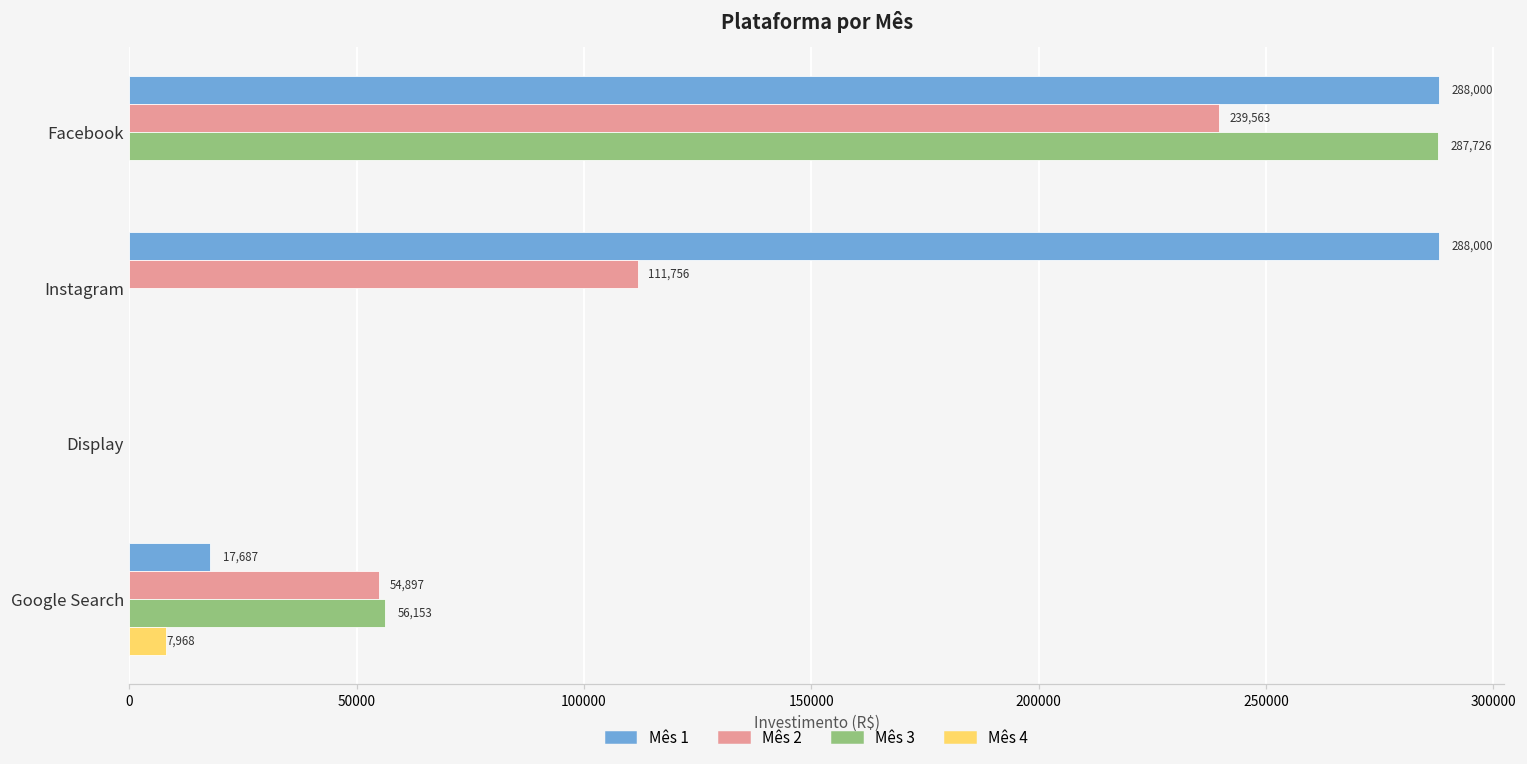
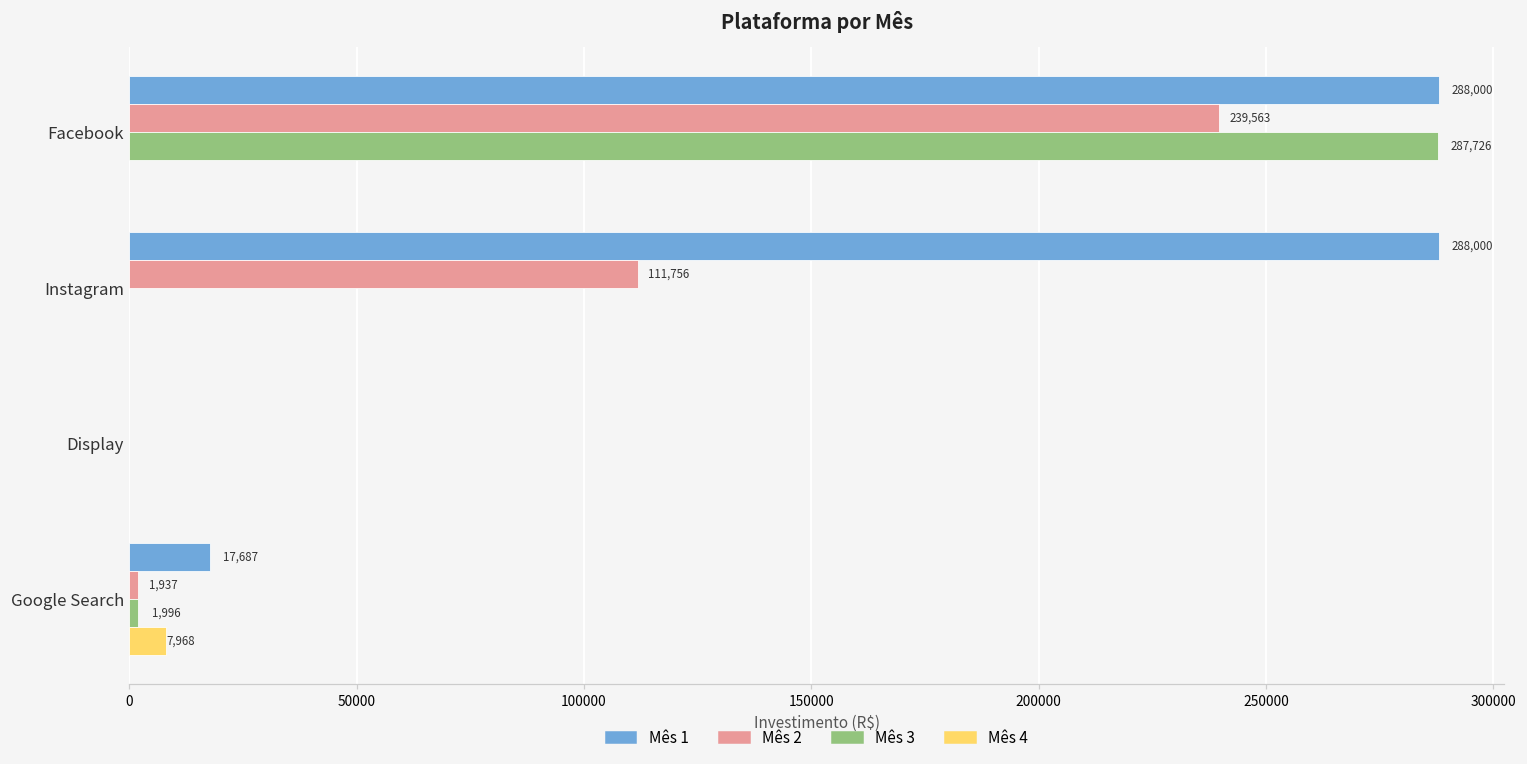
Mês 2, Google Search: 54,897 -> 1,937
Mês 3, Google Search: 56,153 -> 1,996
